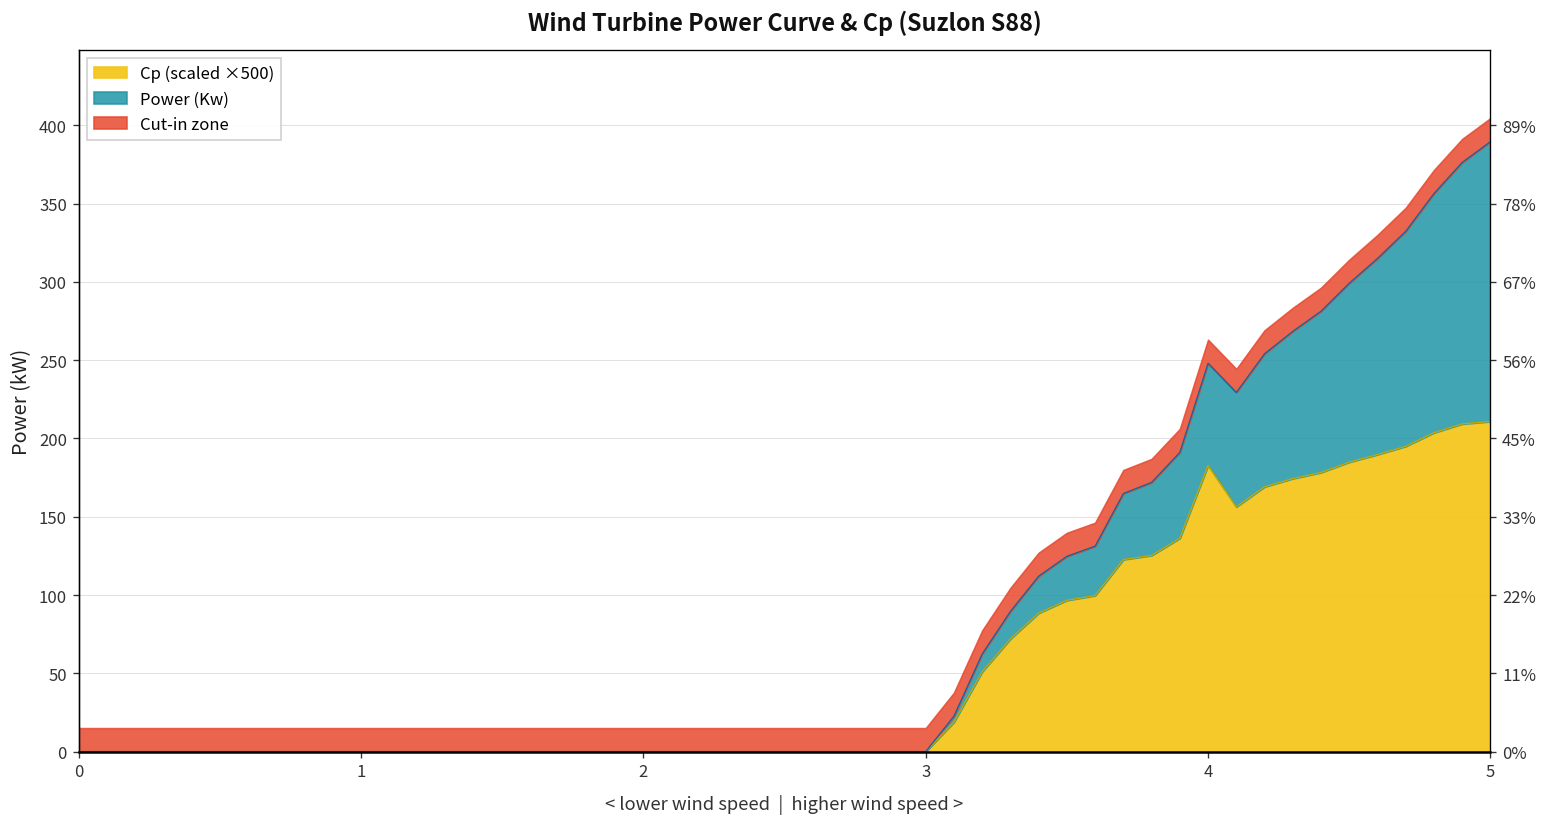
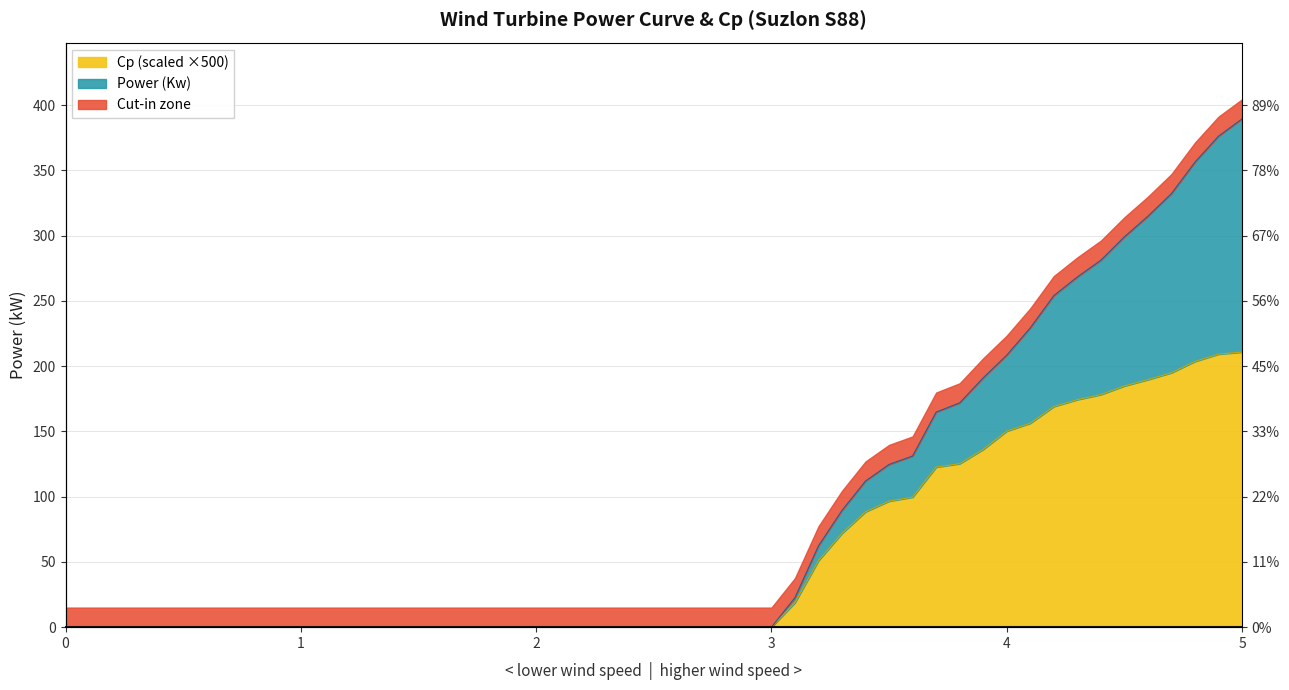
Cp (scaled ×500), 4: 183 -> 150
Power (Kw), 4: 65 -> 58
